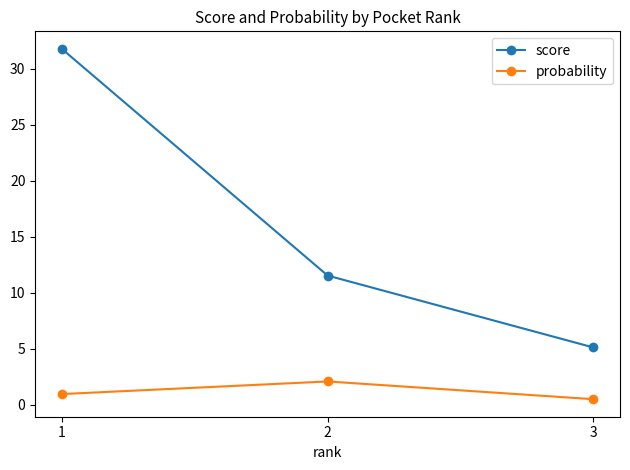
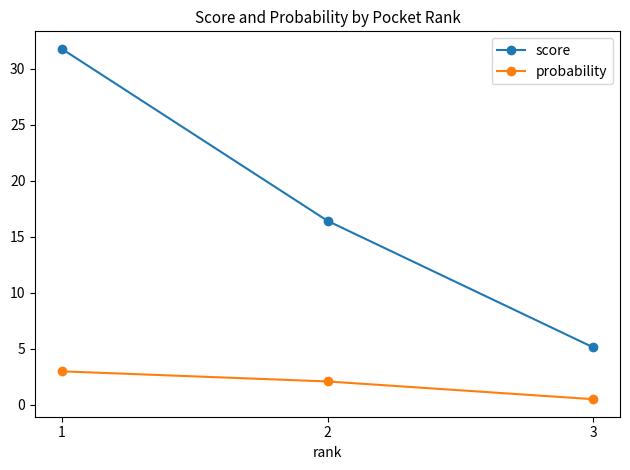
probability, 1: 0.9 -> 3.0
score, 2: 11.5 -> 16.4
